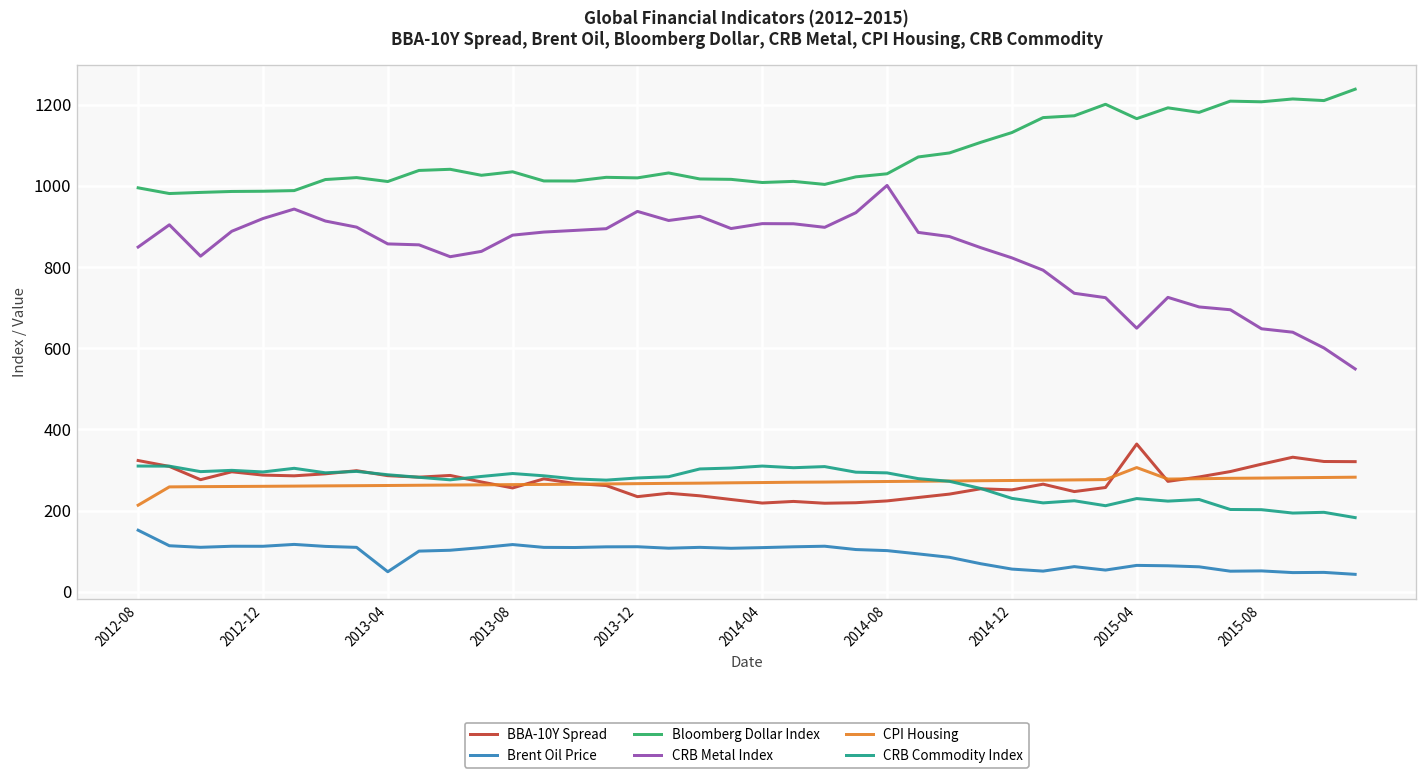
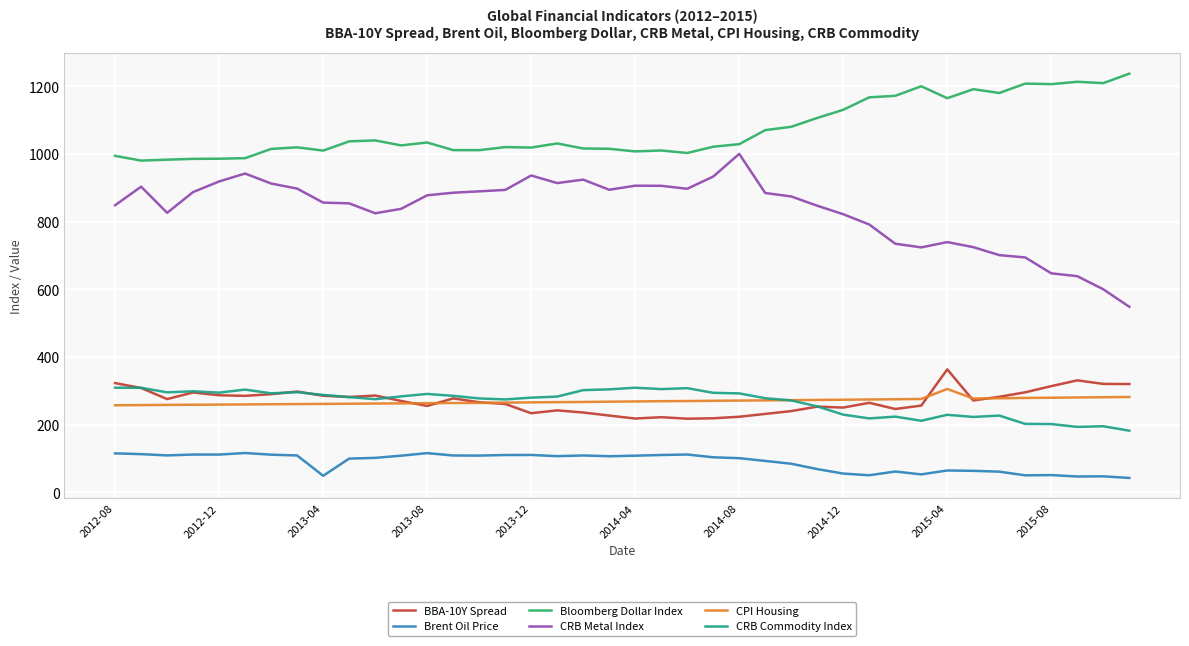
Brent Oil Price, 2012-08: 150 -> 120
CPI Housing, 2012-08: 210 -> 260
CRB Metal Index, 2015-04: 650 -> 740
